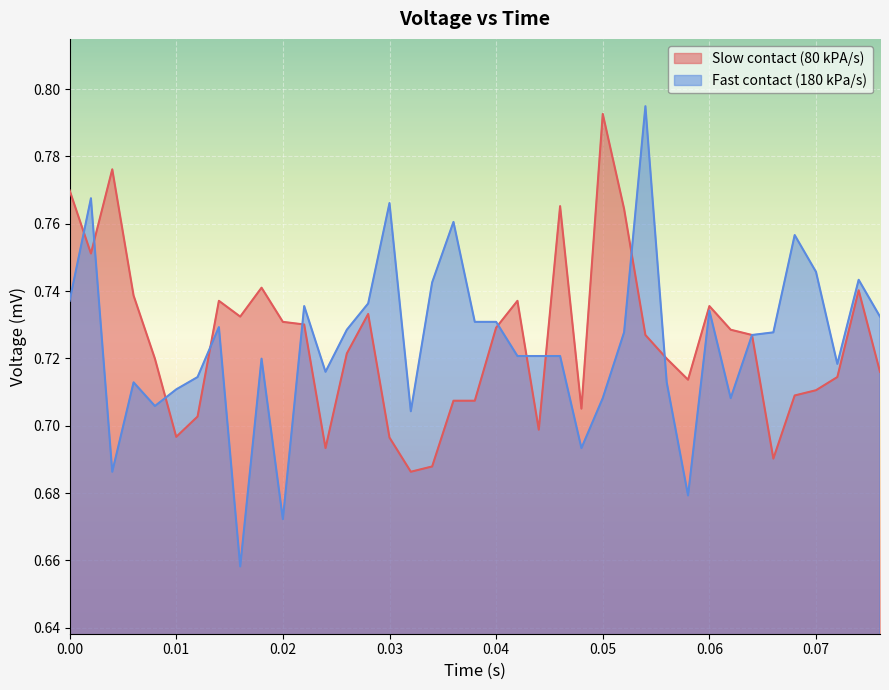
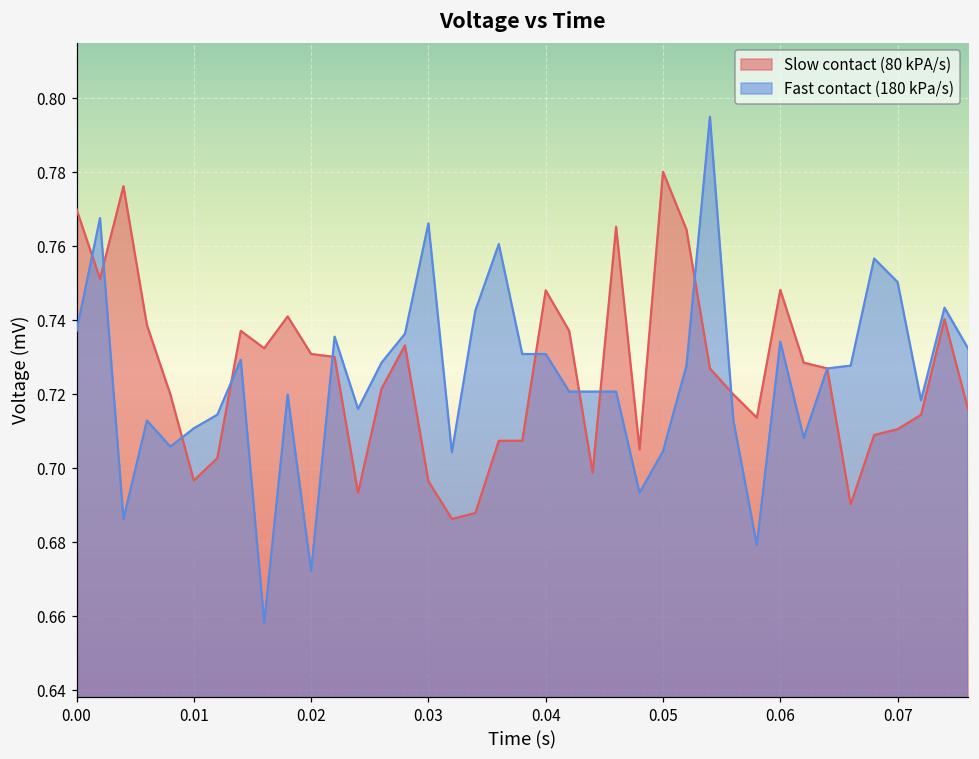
Slow contact (80 kPA/s), 0.04: 0.729 -> 0.748
Slow contact (80 kPA/s), 0.05: 0.793 -> 0.780
Fast contact (180 kPa/s), 0.05: 0.708 -> 0.705
Slow contact (80 kPA/s), 0.06: 0.736 -> 0.748
Fast contact (180 kPa/s), 0.07: 0.746 -> 0.750
